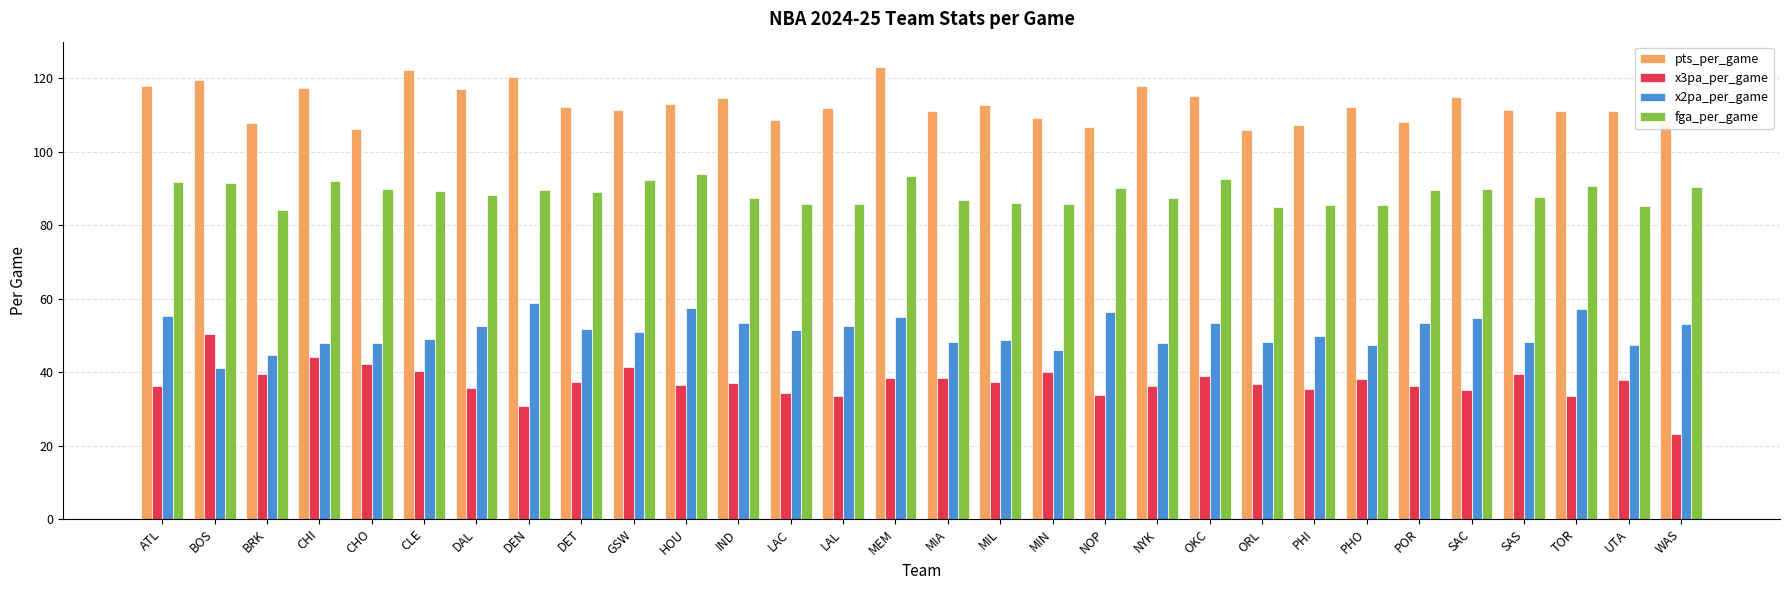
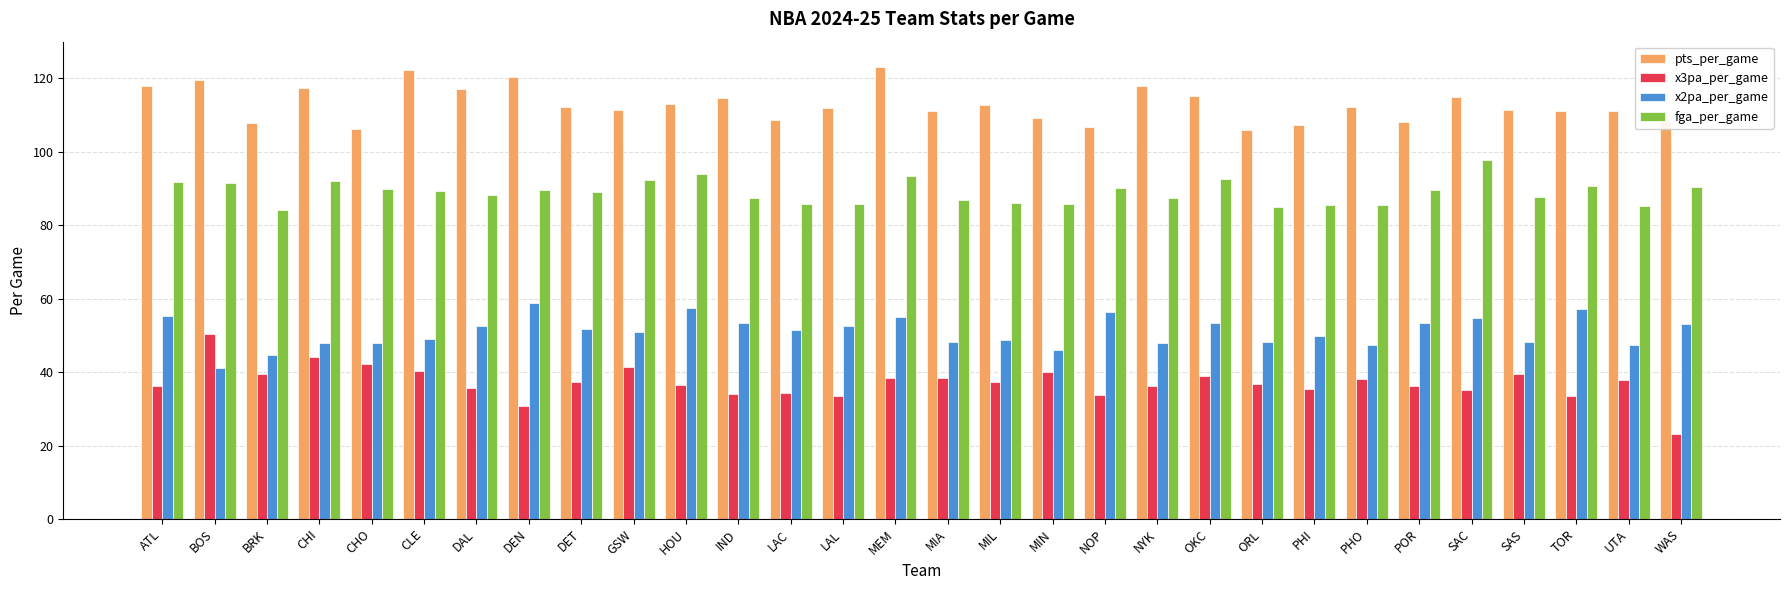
x3pa_per_game, IND: 37 -> 34
fga_per_game, SAC: 90 -> 98
